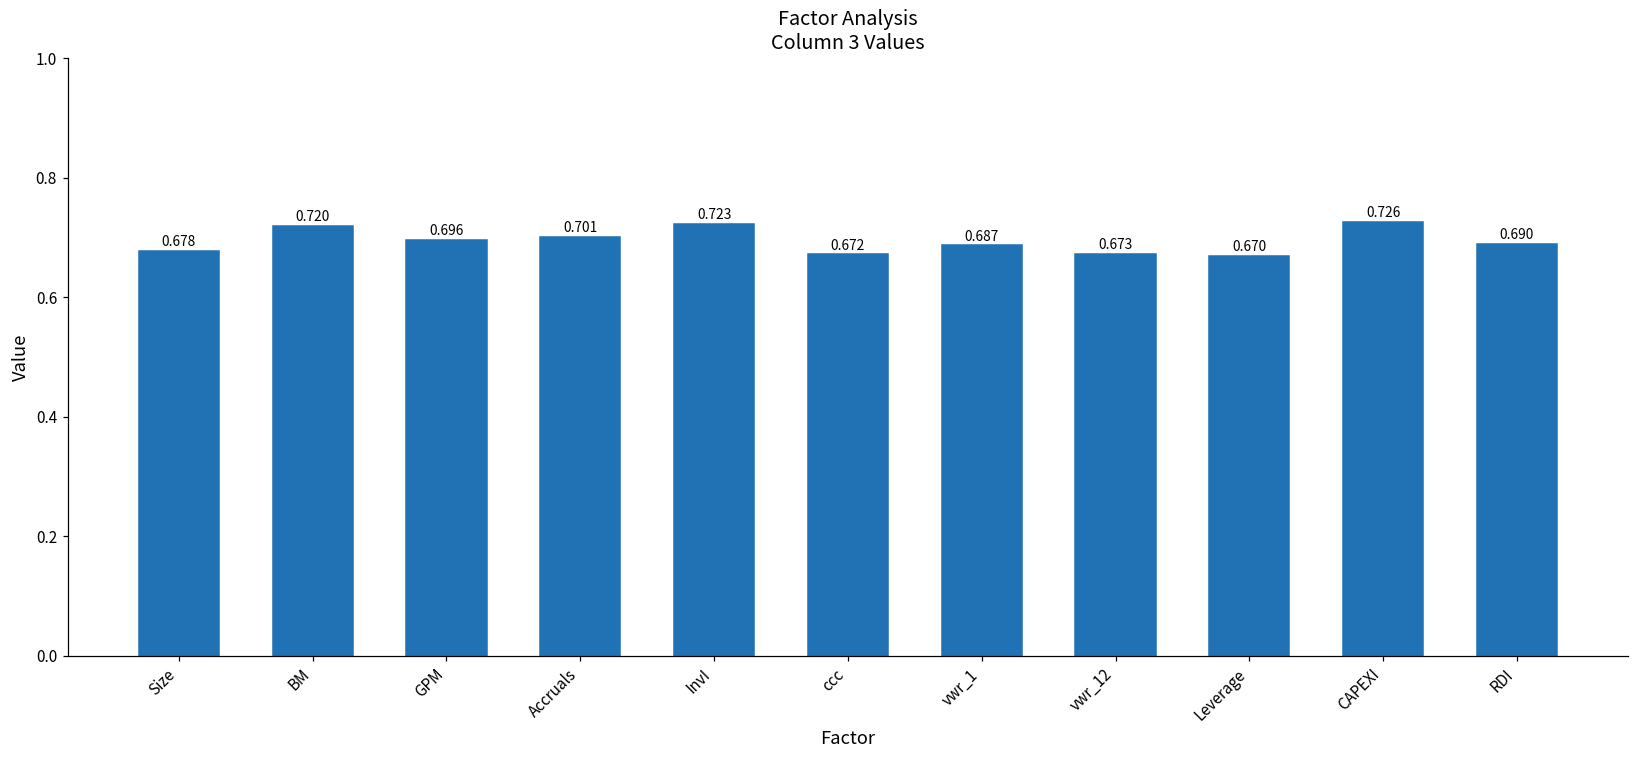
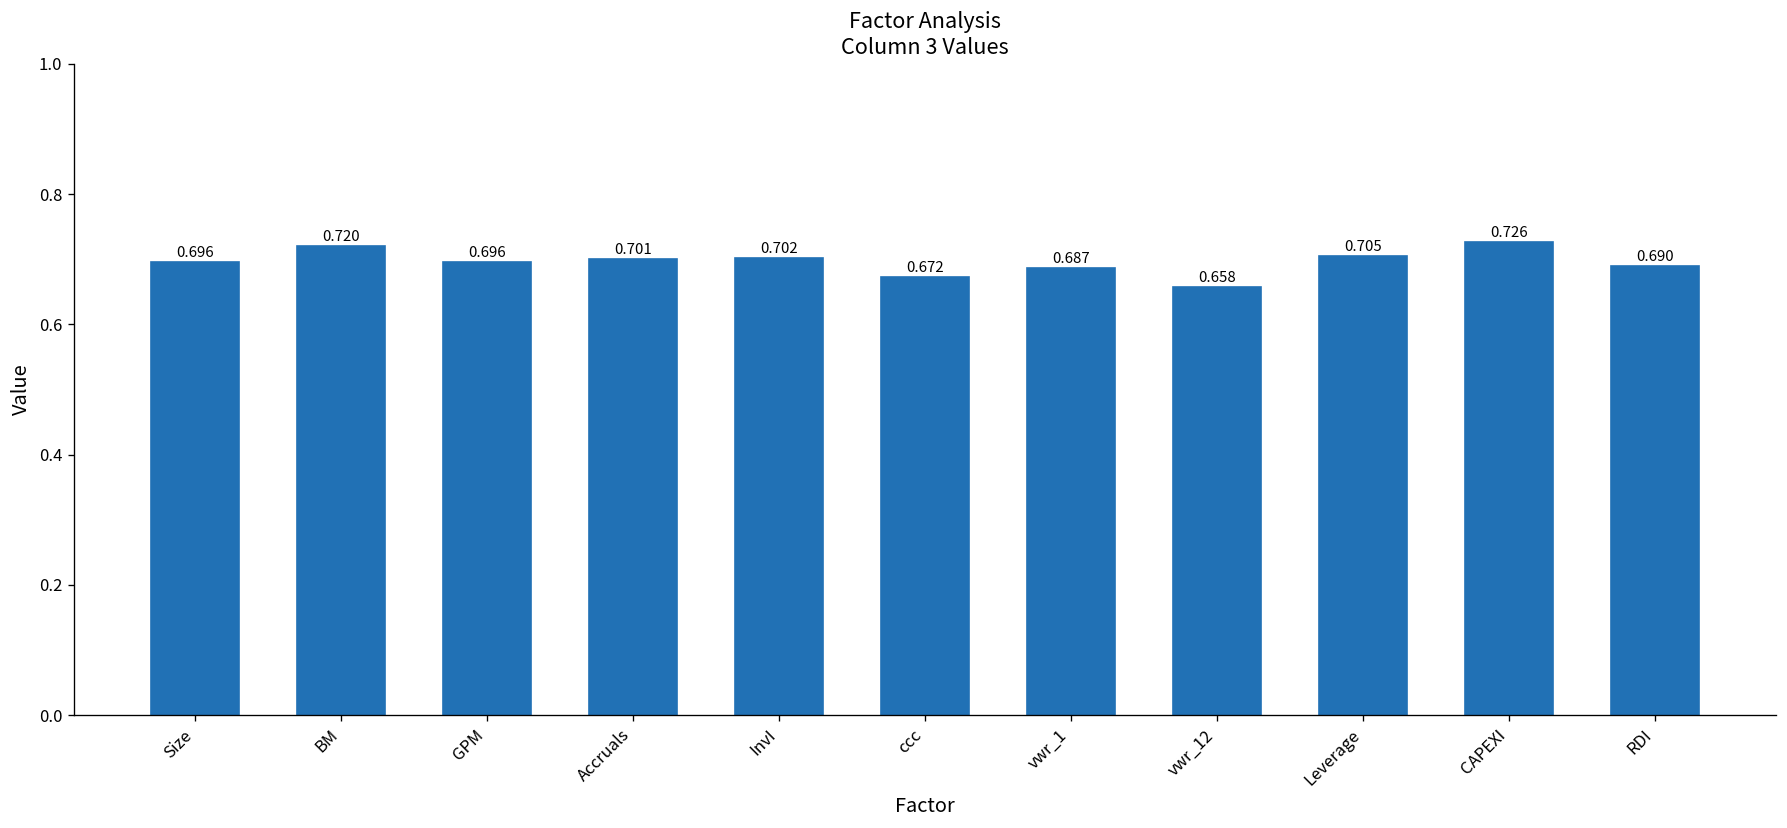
Size: 0.678 -> 0.696
InvI: 0.723 -> 0.702
vwr_12: 0.673 -> 0.658
Leverage: 0.670 -> 0.705
